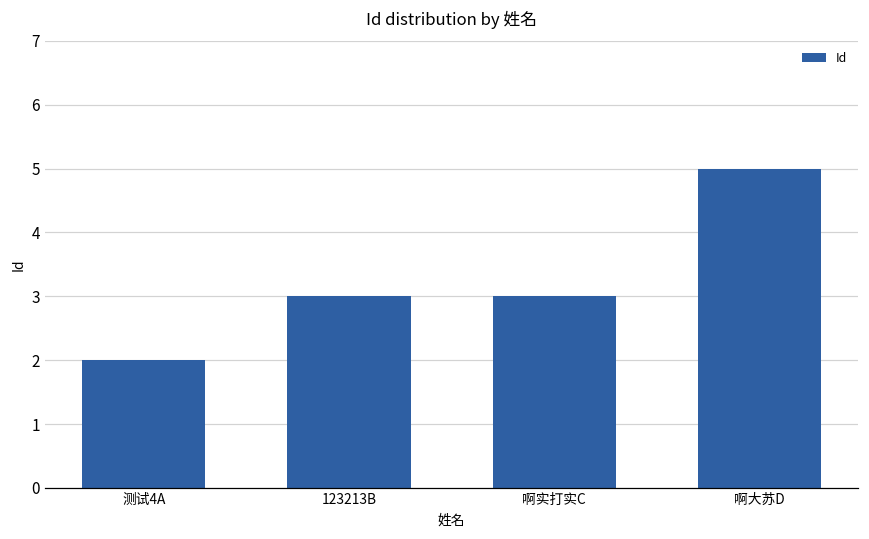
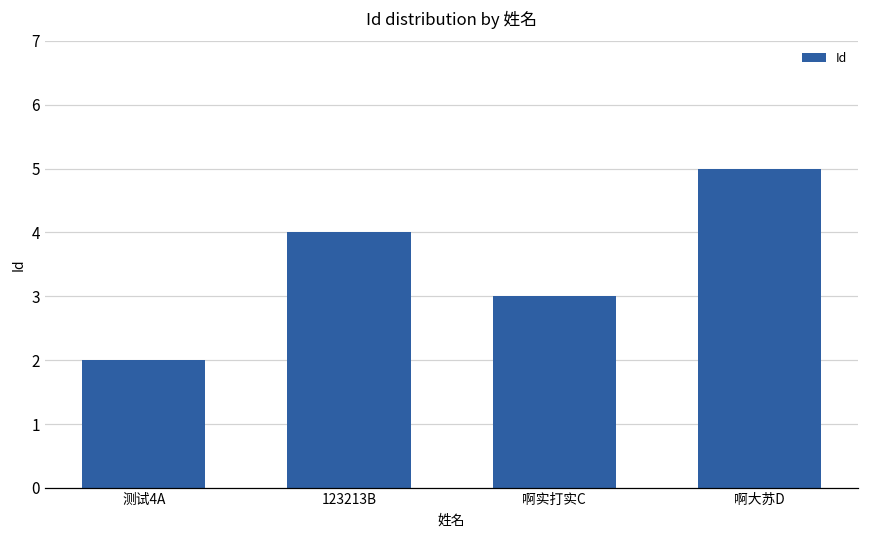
123213B: 3 -> 4
